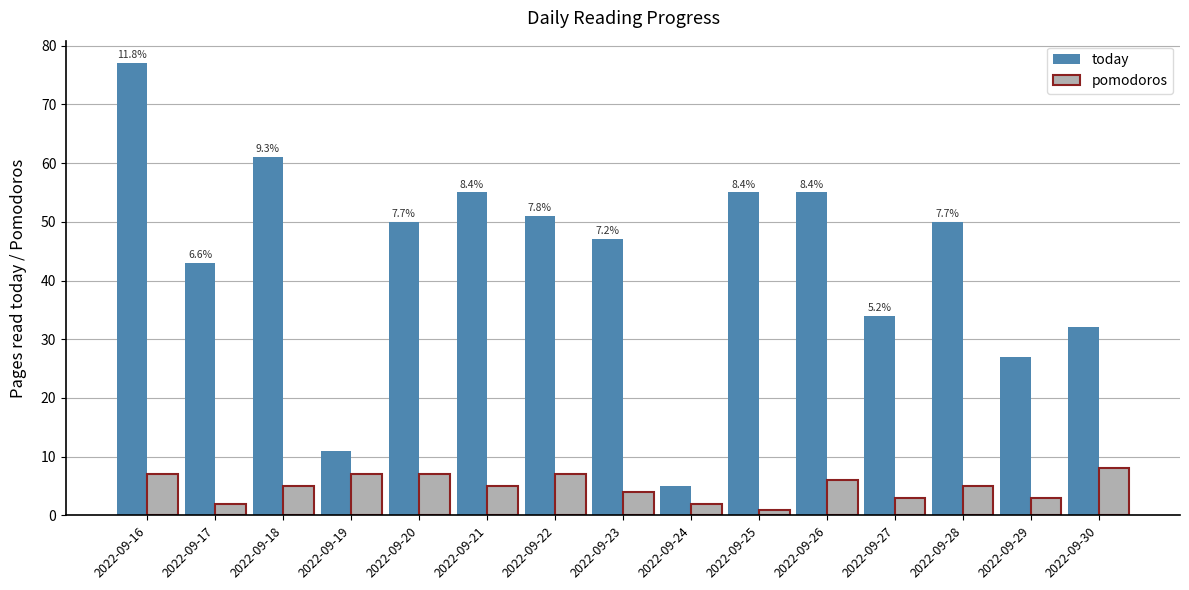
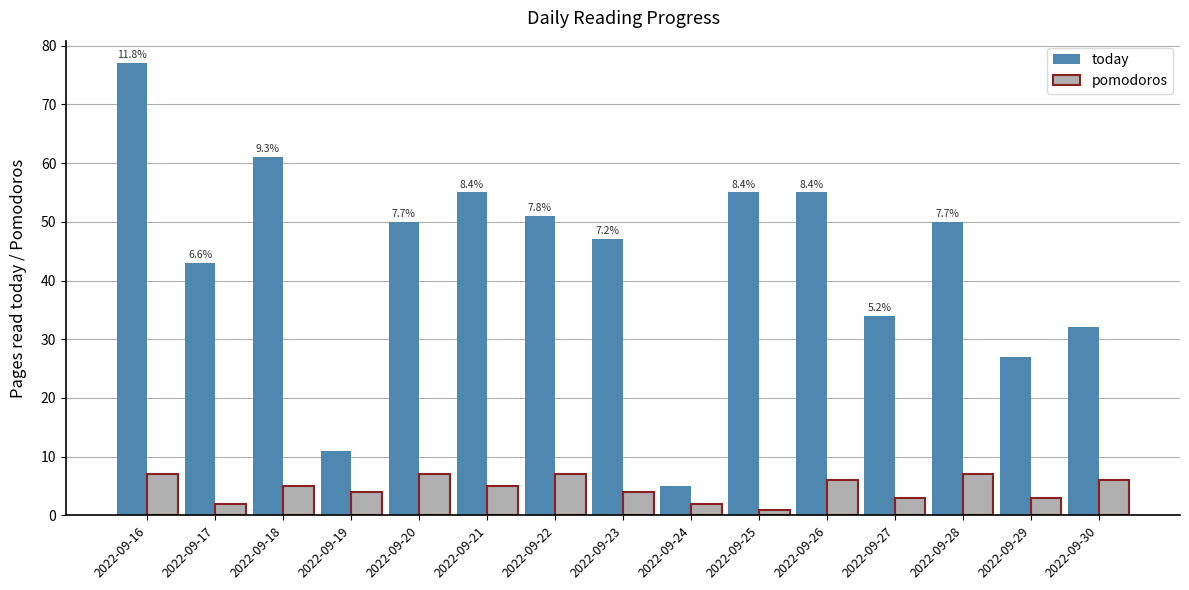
pomodoros, 2022-09-19: 7 -> 4
pomodoros, 2022-09-28: 5 -> 7
pomodoros, 2022-09-30: 8 -> 6
